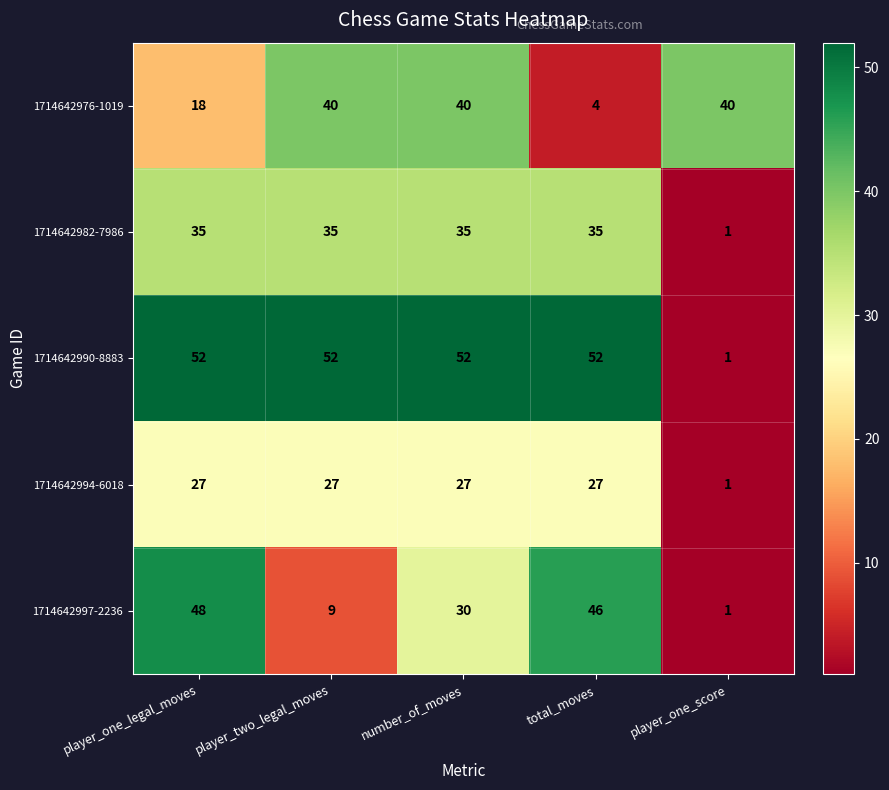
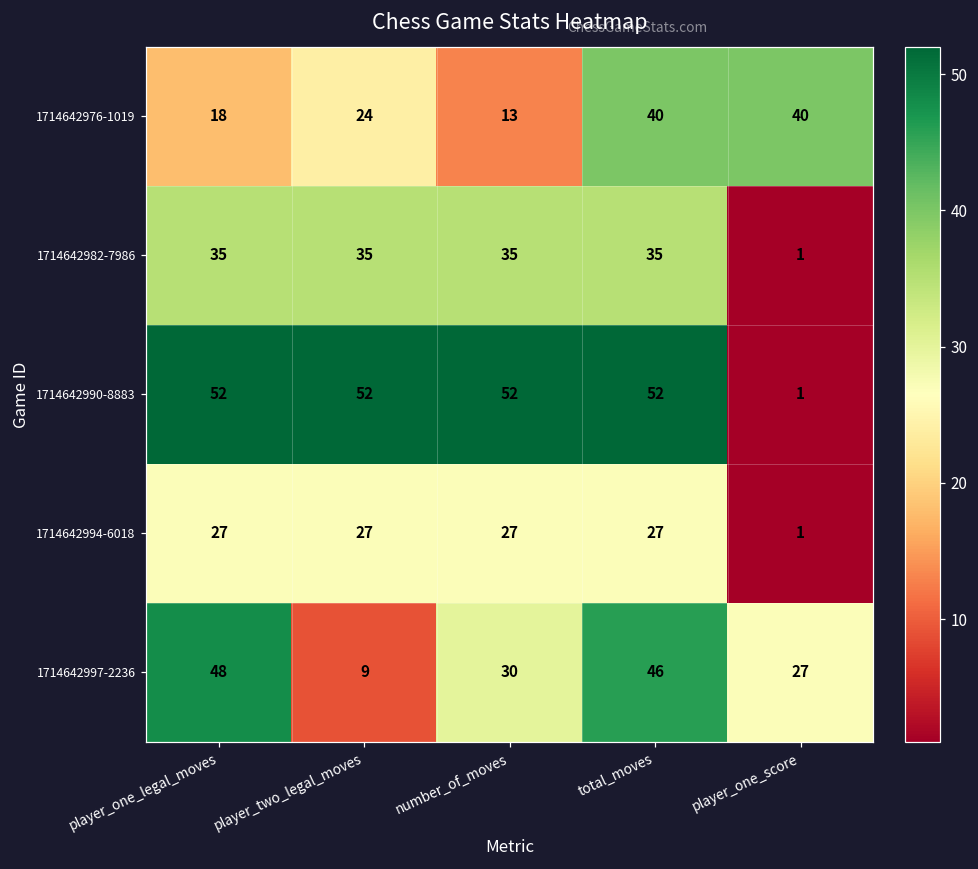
1714642976-1019, player_two_legal_moves: 40 -> 24
1714642976-1019, number_of_moves: 40 -> 13
1714642976-1019, total_moves: 4 -> 40
1714642997-2236, player_one_score: 1 -> 27
